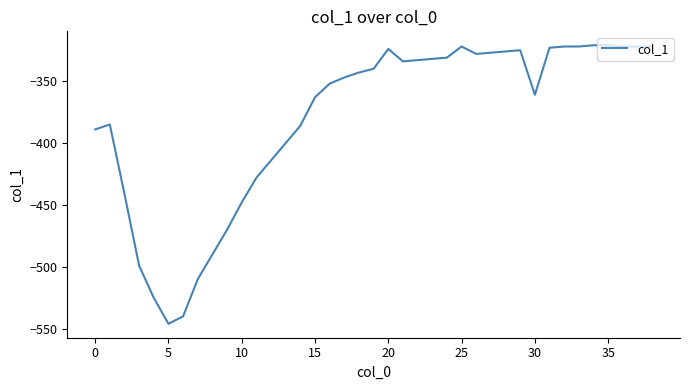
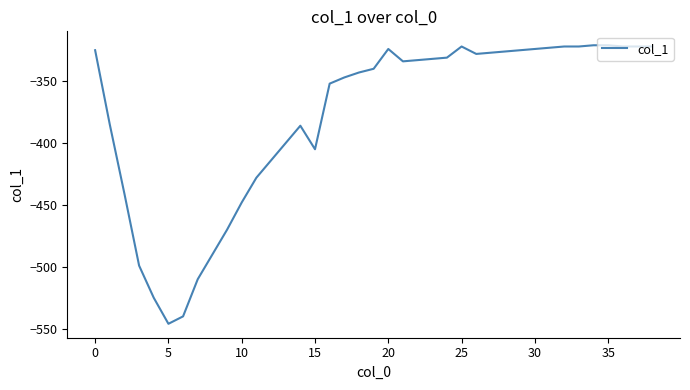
0: -389 -> -325
15: -363 -> -405
30: -361 -> -324
